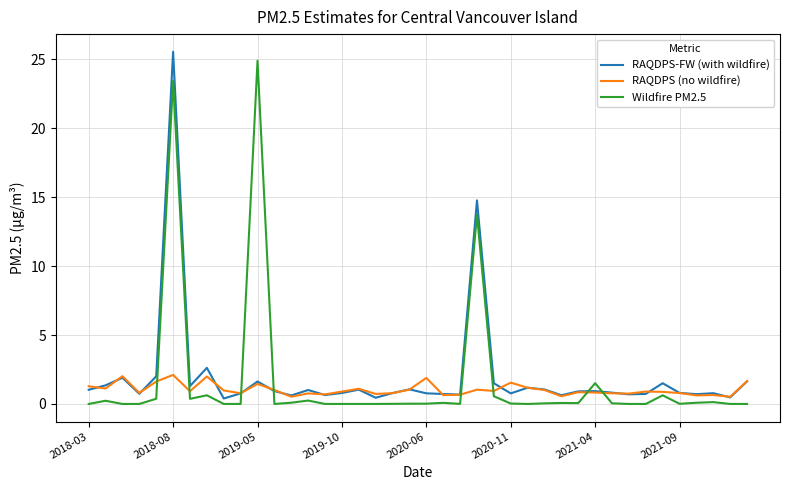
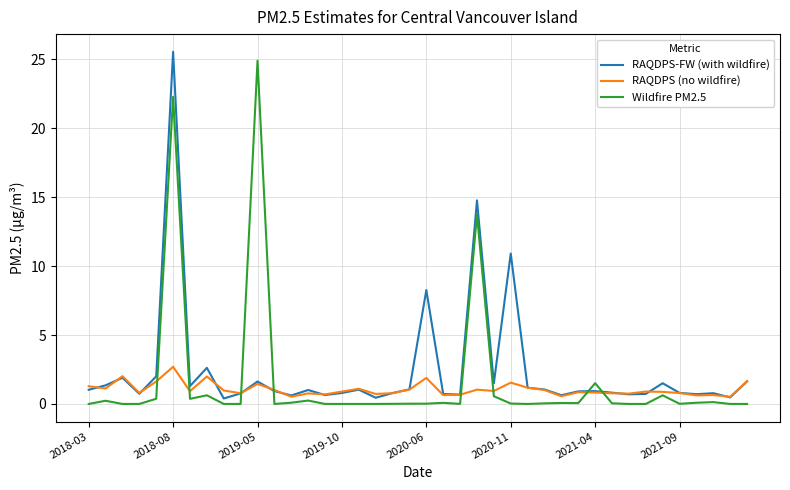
RAQDPS (no wildfire), 2018-08: 2.1 -> 2.7
Wildfire PM2.5, 2018-08: 23.5 -> 22.3
RAQDPS-FW (with wildfire), 2020-06: 0.8 -> 8.3
RAQDPS-FW (with wildfire), 2020-11: 0.8 -> 10.9
